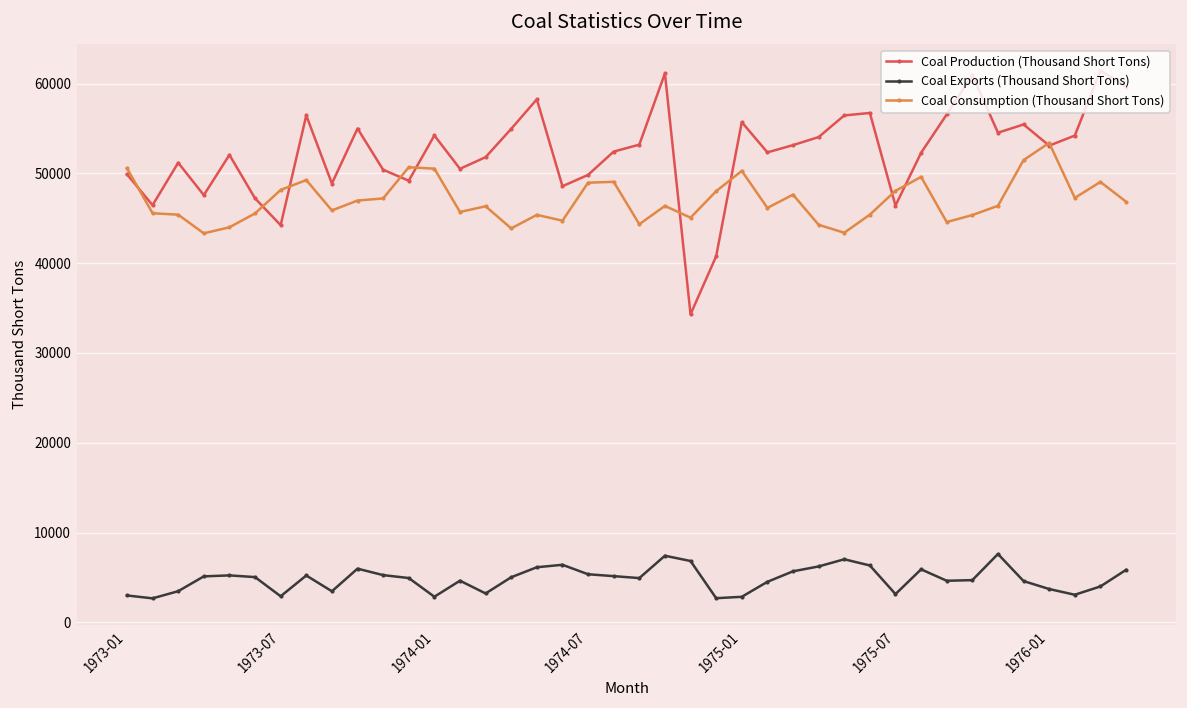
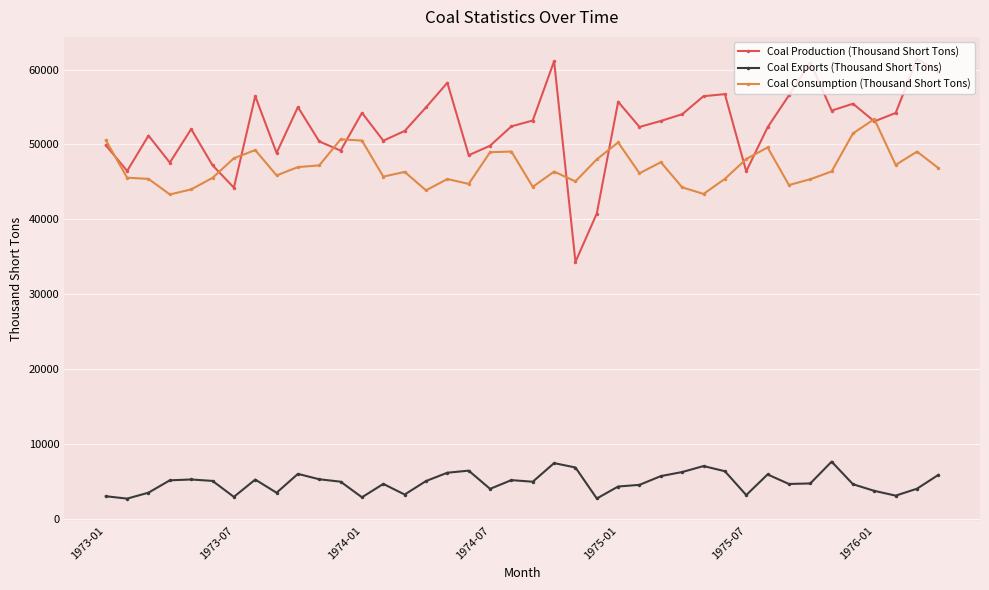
Coal Exports (Thousand Short Tons), 1974-07: 5000 -> 4000
Coal Exports (Thousand Short Tons), 1975-01: 3000 -> 4000
